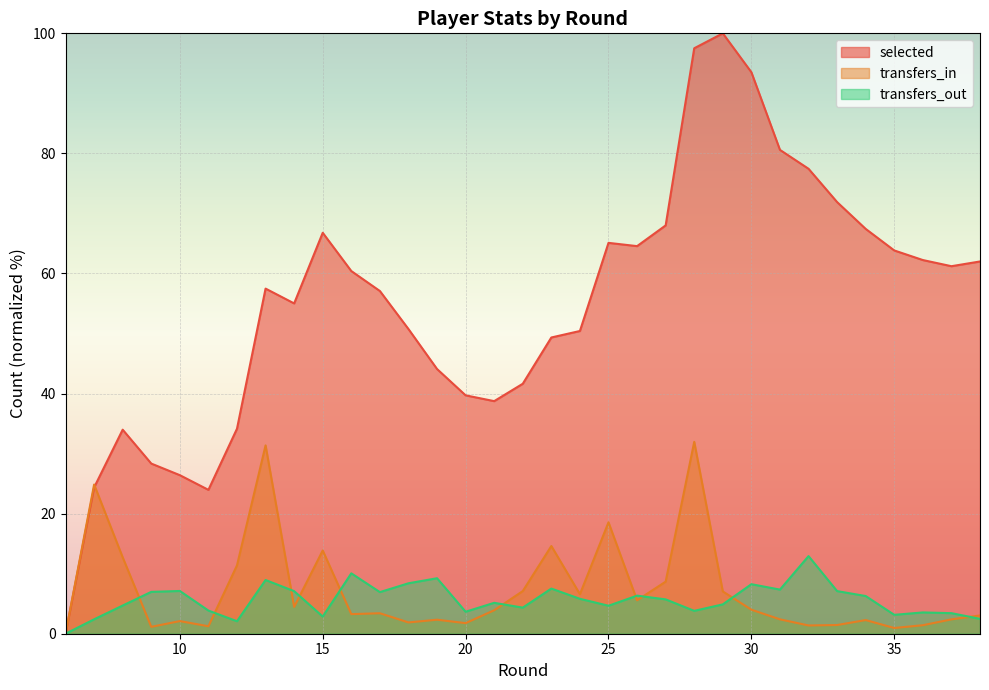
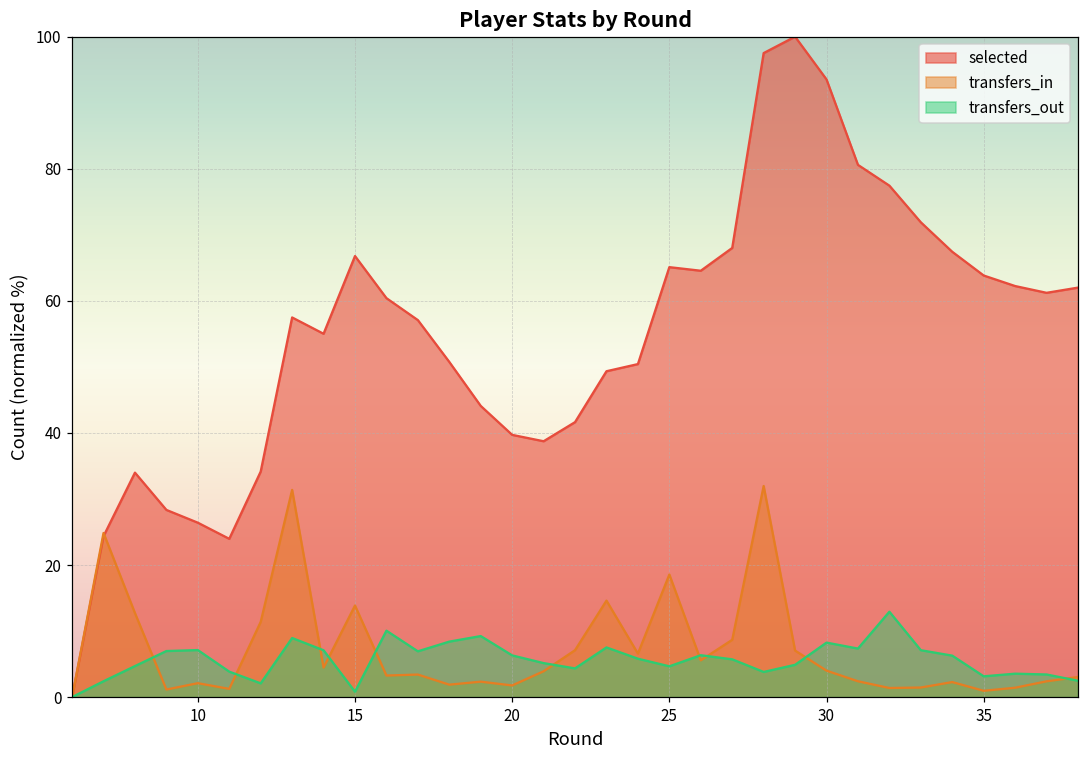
transfers_out, 15: 3 -> 1
transfers_out, 20: 4 -> 6
